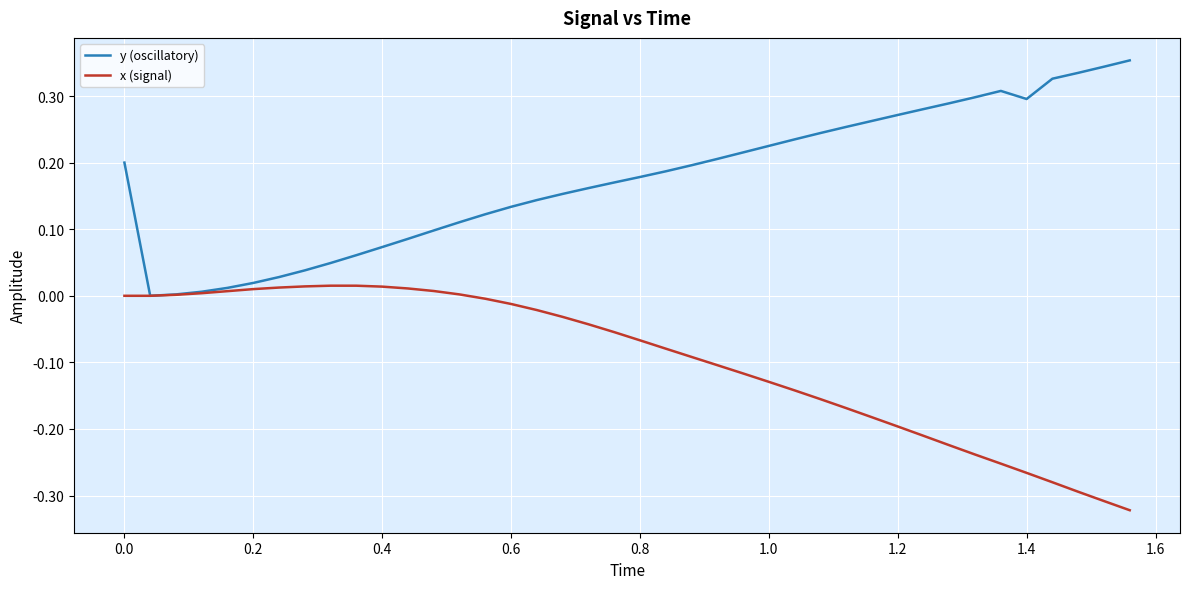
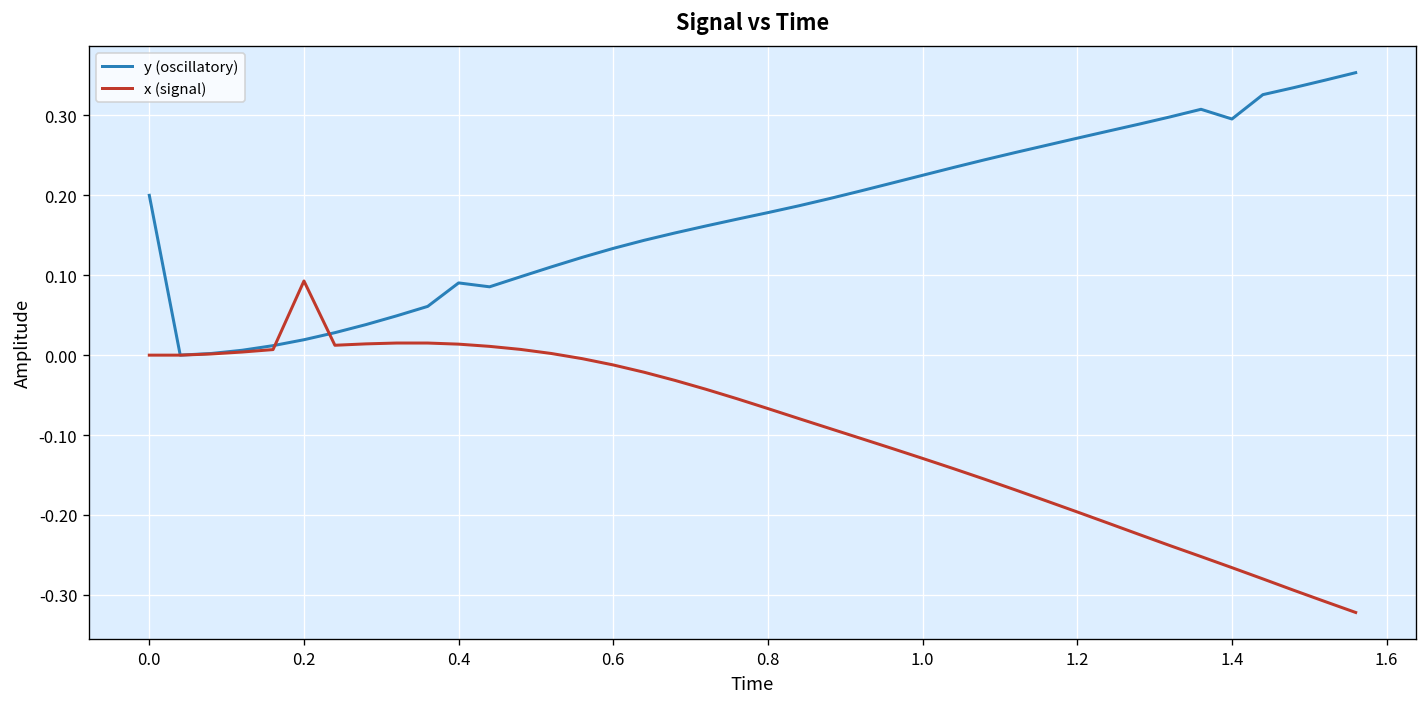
x (signal), 0.2: 0.01 -> 0.09
y (oscillatory), 0.4: 0.07 -> 0.09
